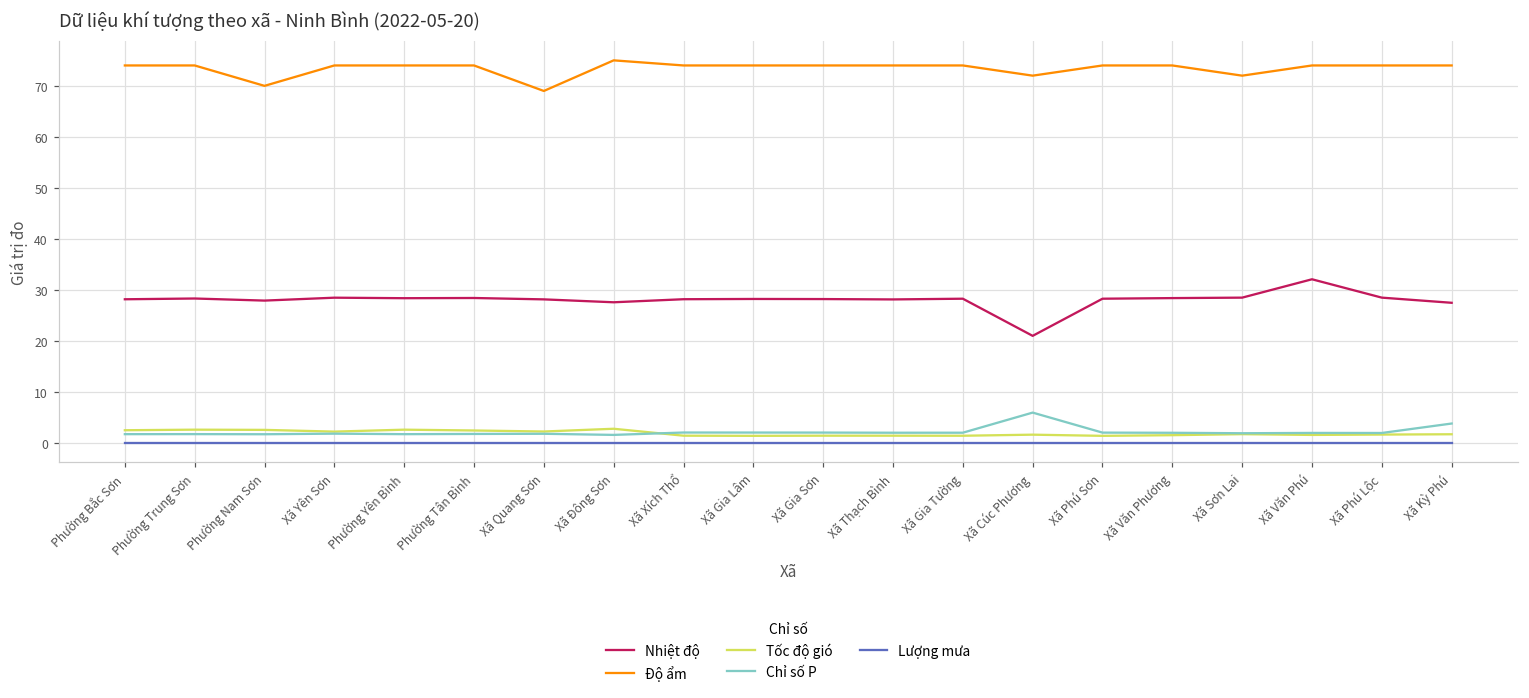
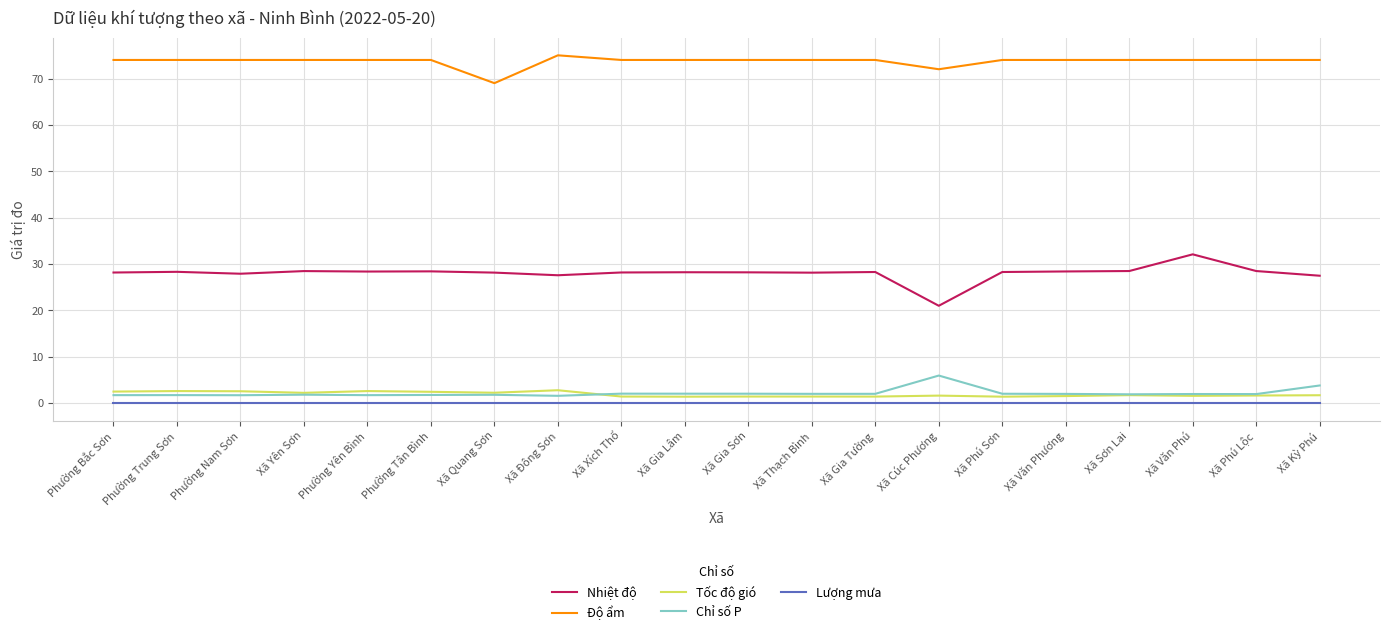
Độ ẩm, Phường Nam Sơn: 70 -> 74
Độ ẩm, Xã Sơn Lai: 72 -> 74
